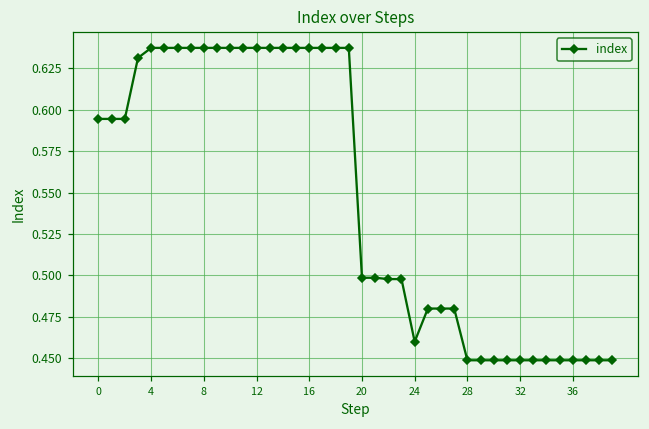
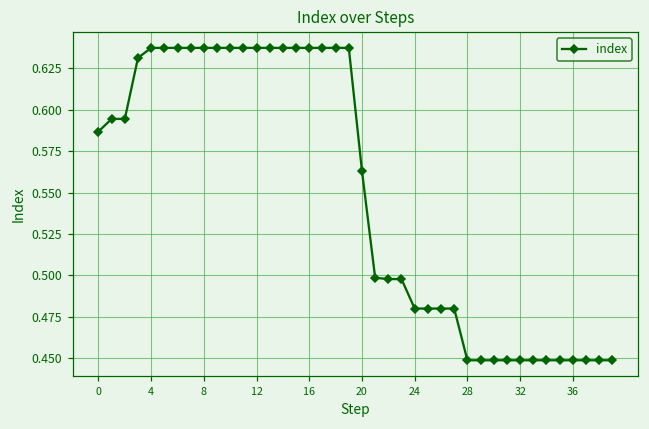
0: 0.594 -> 0.587
20: 0.499 -> 0.563
24: 0.46 -> 0.48
